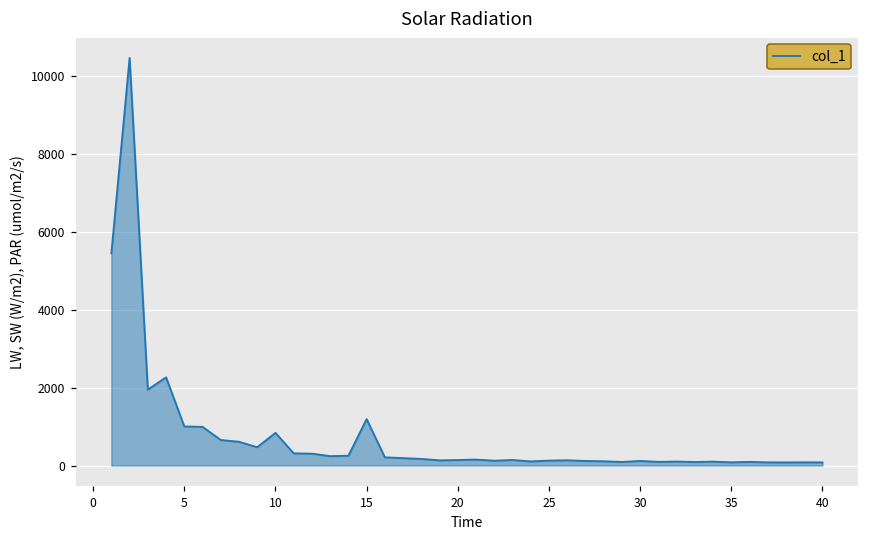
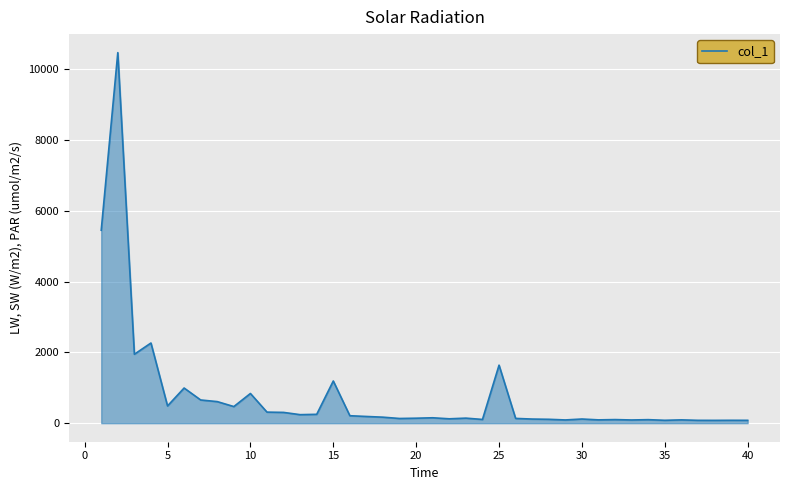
5: 1000 -> 500
25: 100 -> 1600
